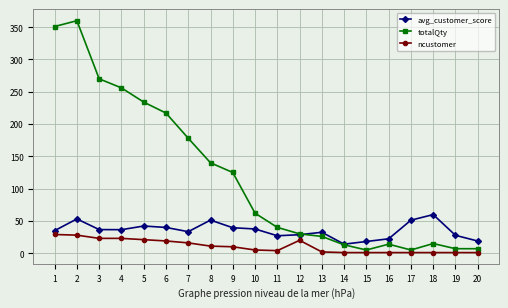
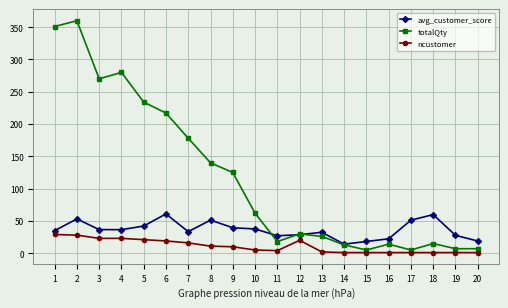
totalQty, 4: 260 -> 280
avg_customer_score, 6: 40 -> 60
totalQty, 11: 40 -> 20
